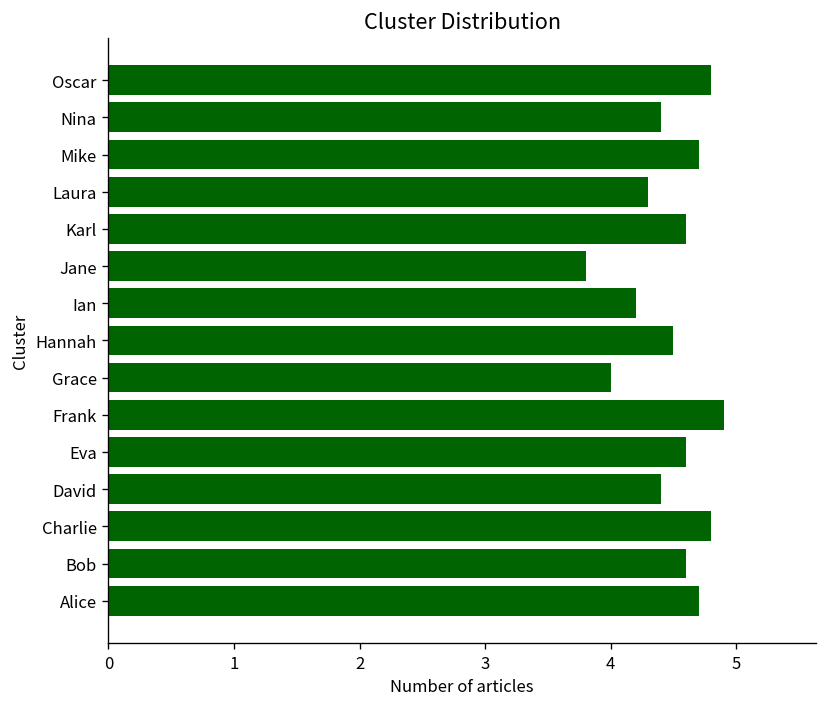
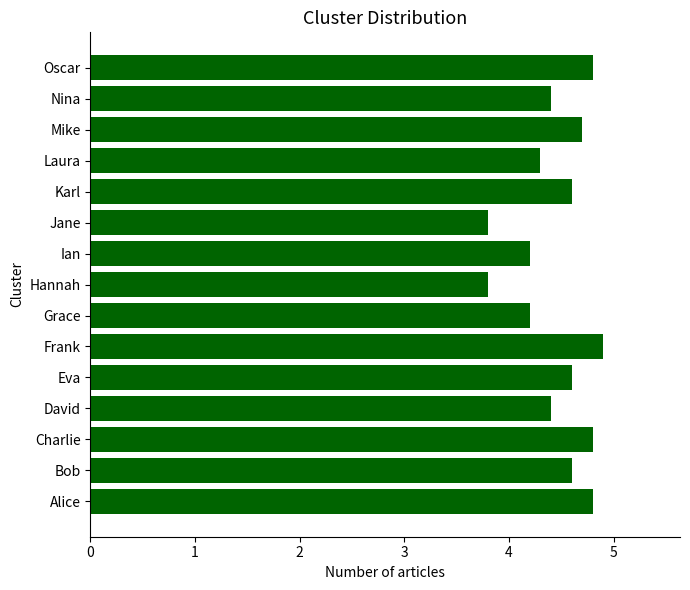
Hannah: 4.5 -> 3.8
Grace: 4.0 -> 4.2
Alice: 4.7 -> 4.8
